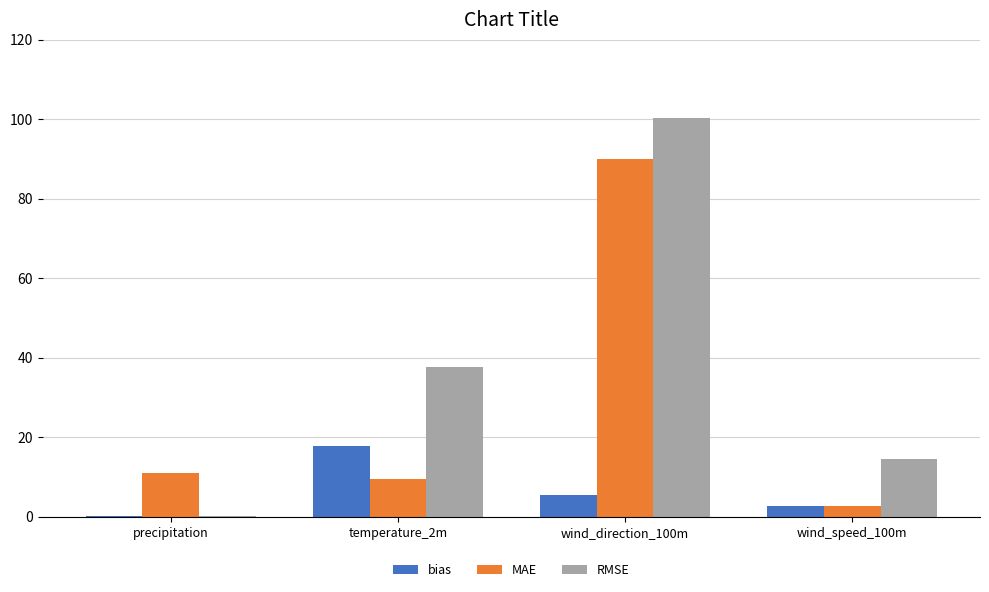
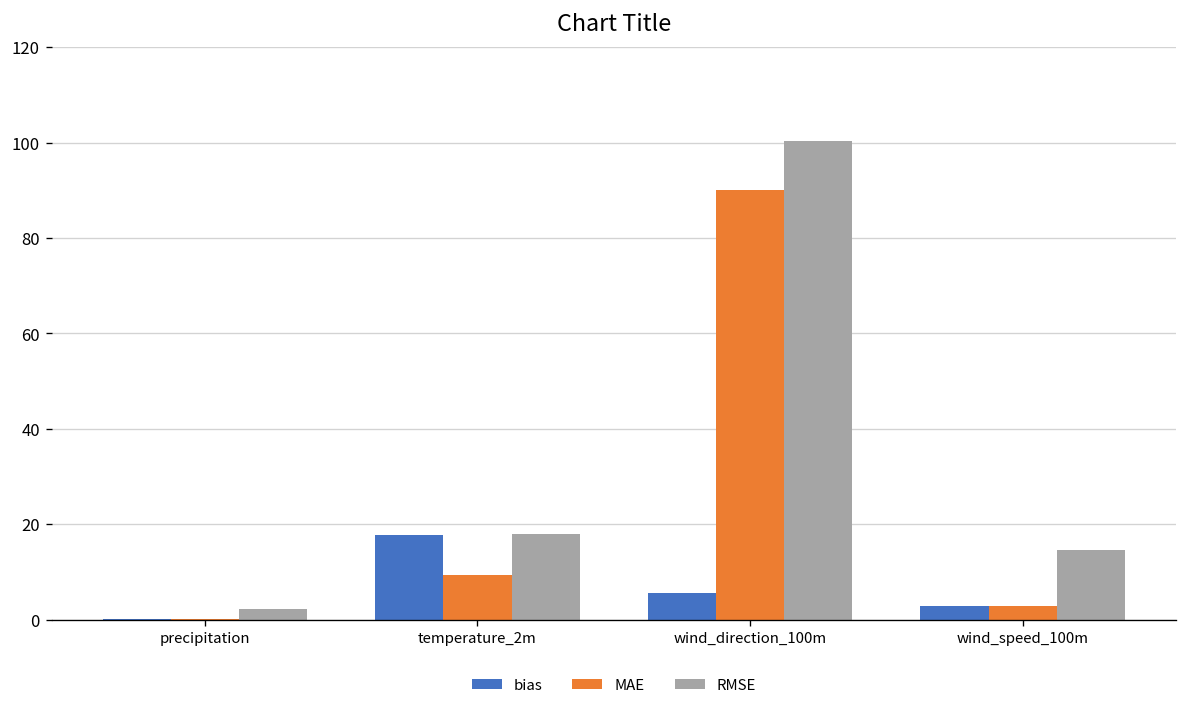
MAE, precipitation: 11 -> 0
RMSE, precipitation: 0 -> 2
RMSE, temperature_2m: 38 -> 18
